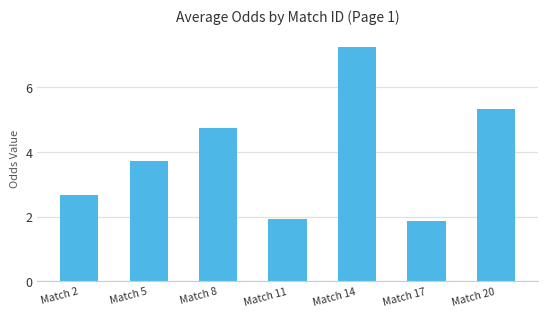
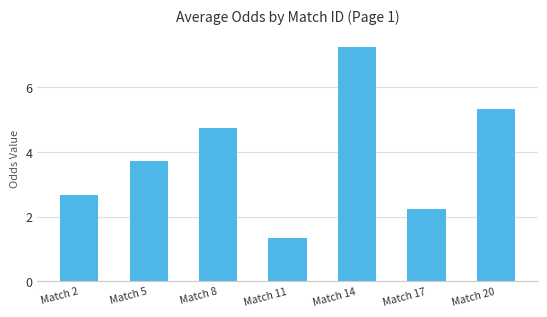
Match 11: 1.9 -> 1.3
Match 17: 1.9 -> 2.2
